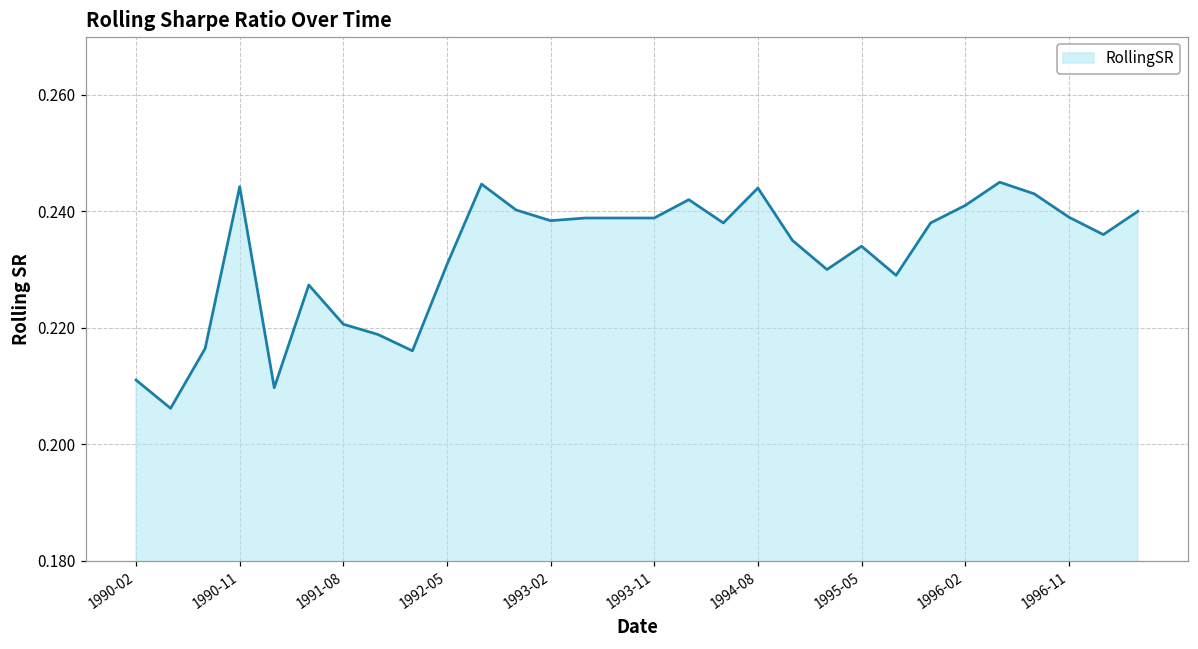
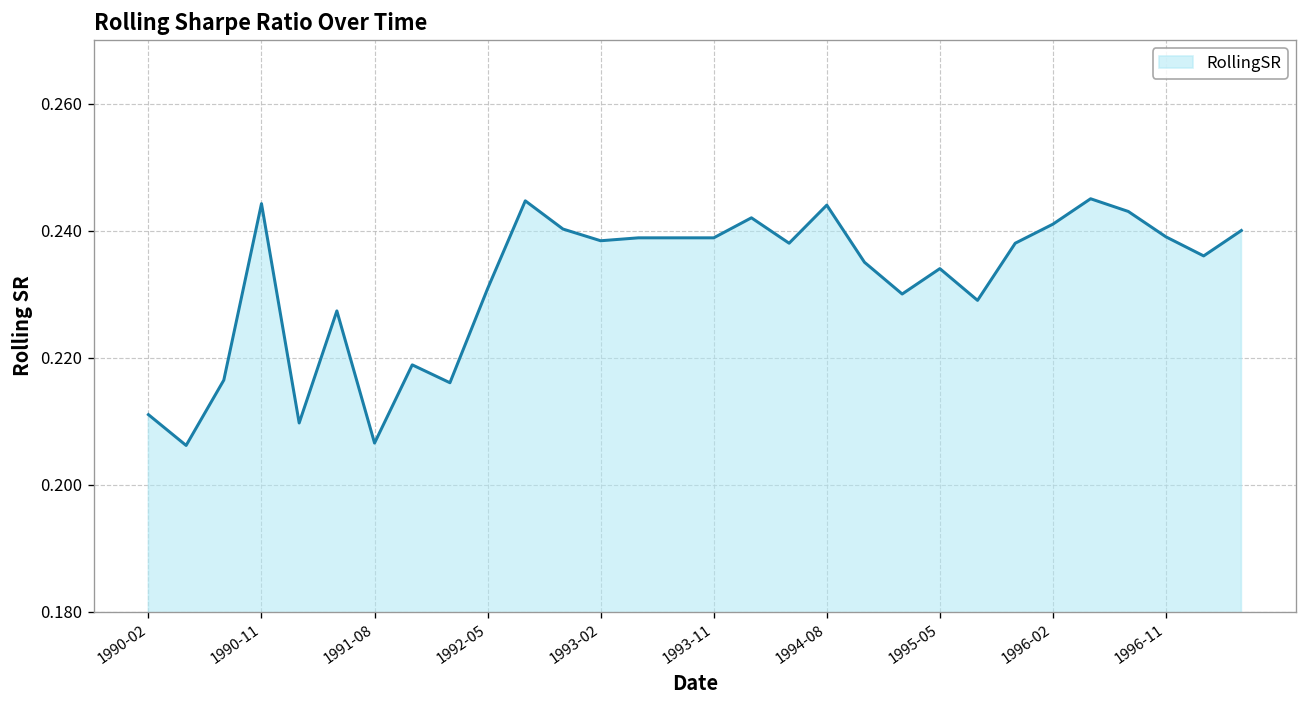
1991-08: 0.221 -> 0.207
